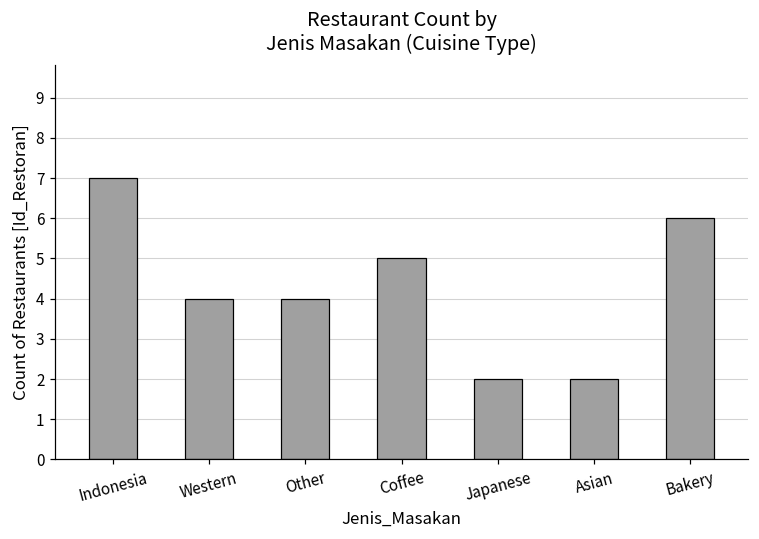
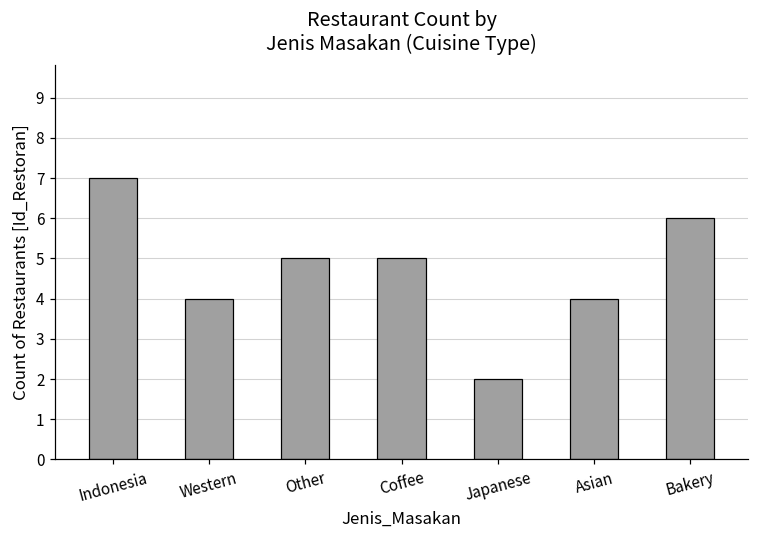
Other: 4 -> 5
Asian: 2 -> 4
